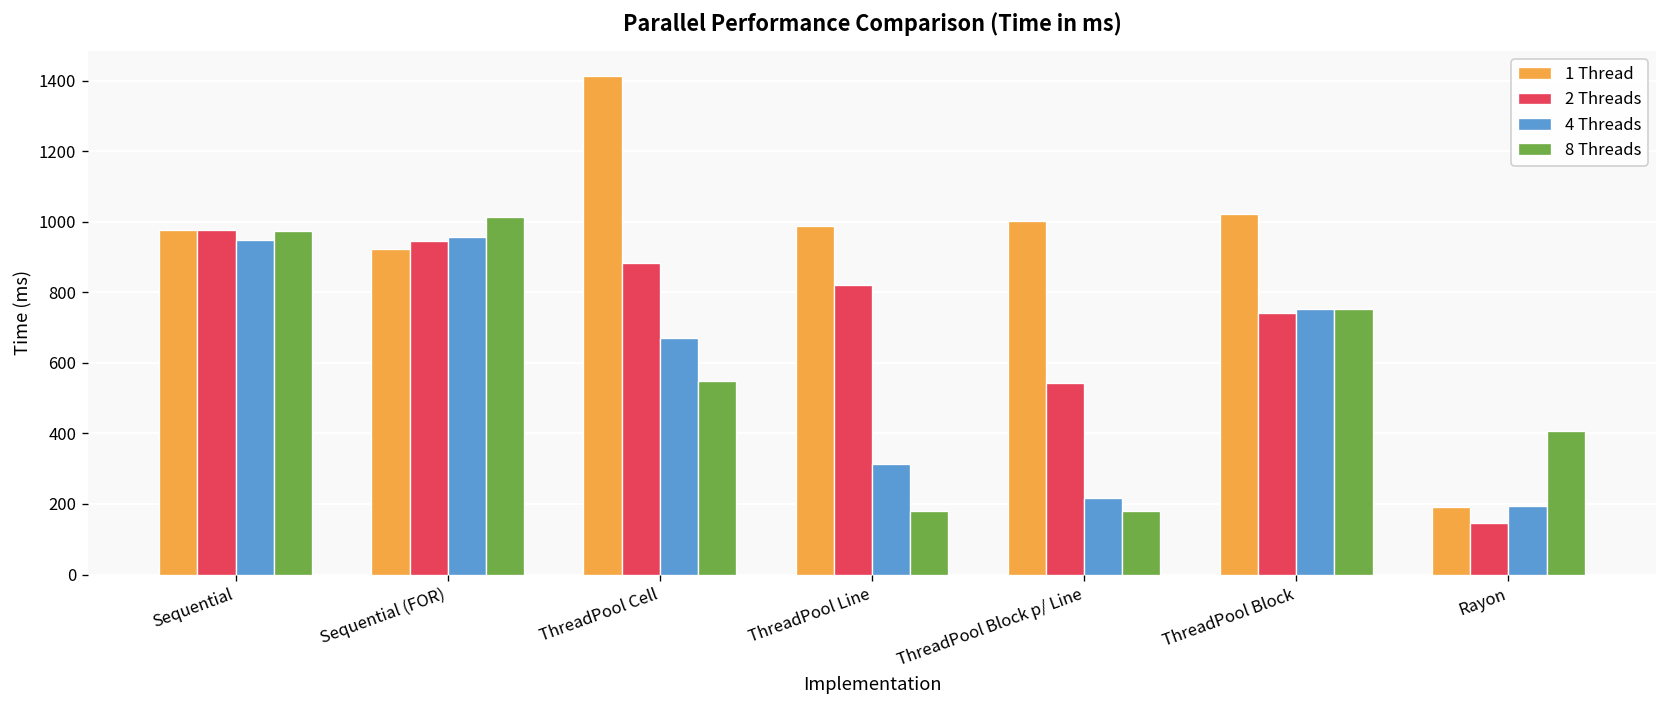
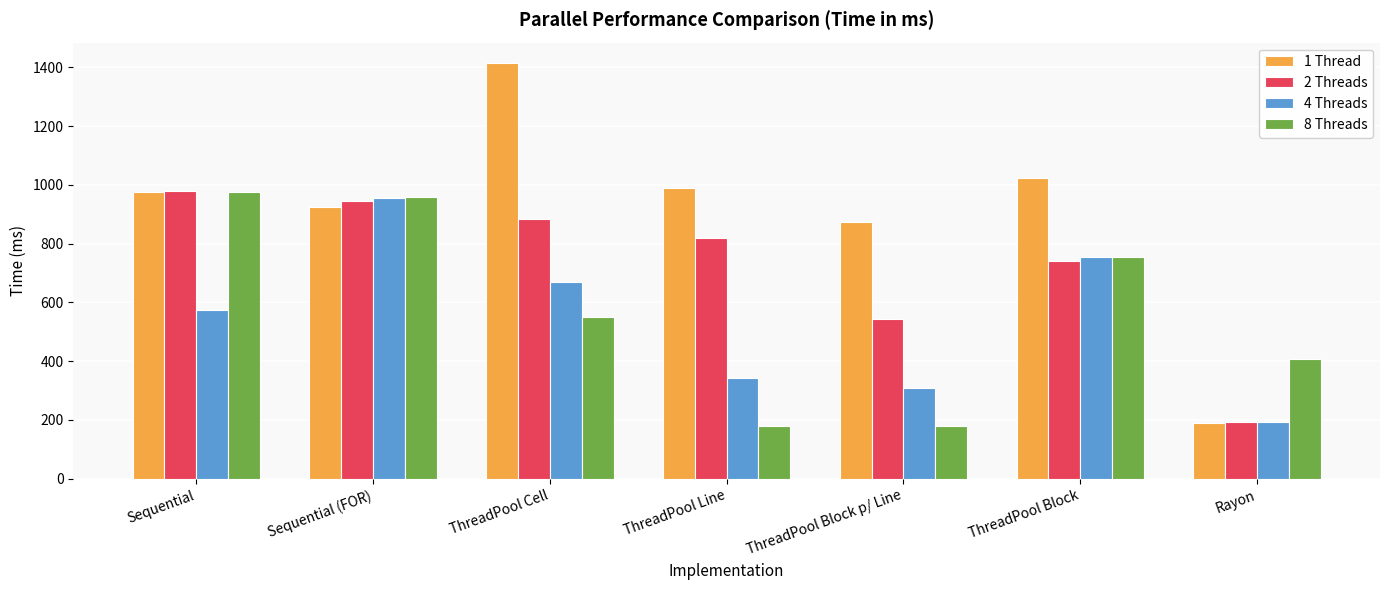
4 Threads, Sequential: 950 -> 580
8 Threads, Sequential (FOR): 1010 -> 960
4 Threads, ThreadPool Line: 310 -> 340
1 Thread, ThreadPool Block p/ Line: 1000 -> 870
4 Threads, ThreadPool Block p/ Line: 220 -> 310
2 Threads, Rayon: 150 -> 190
